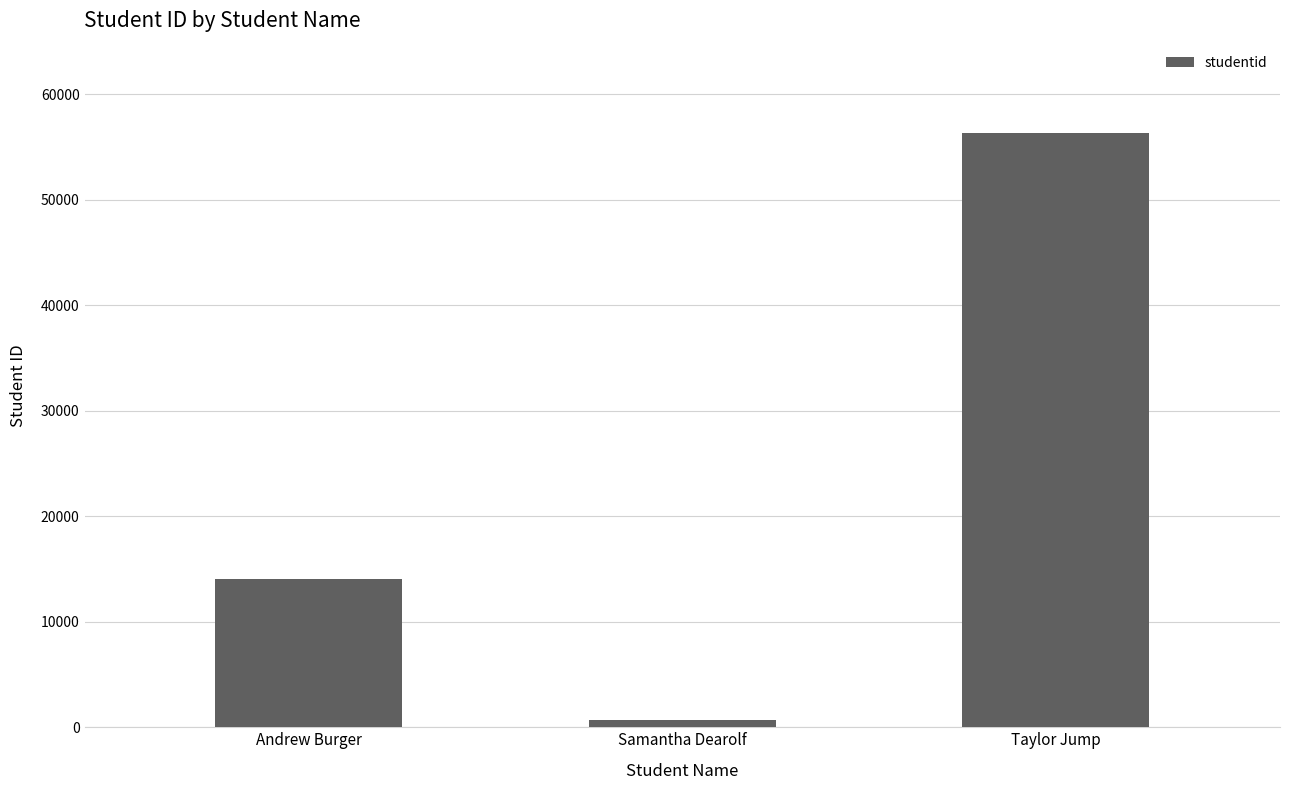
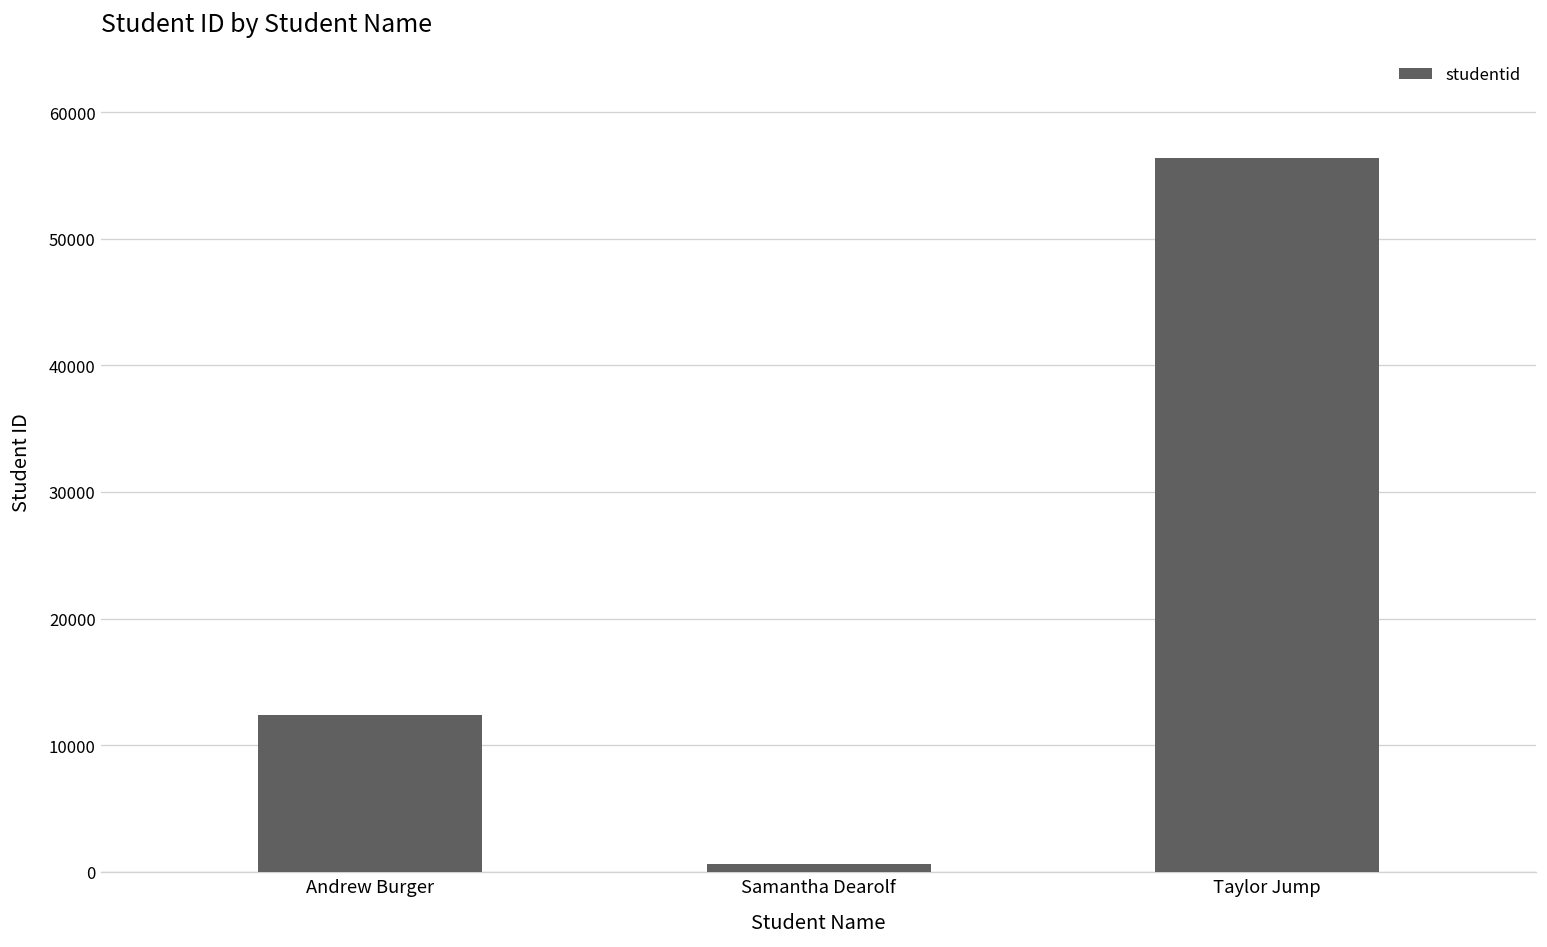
Andrew Burger: 14100 -> 12400
